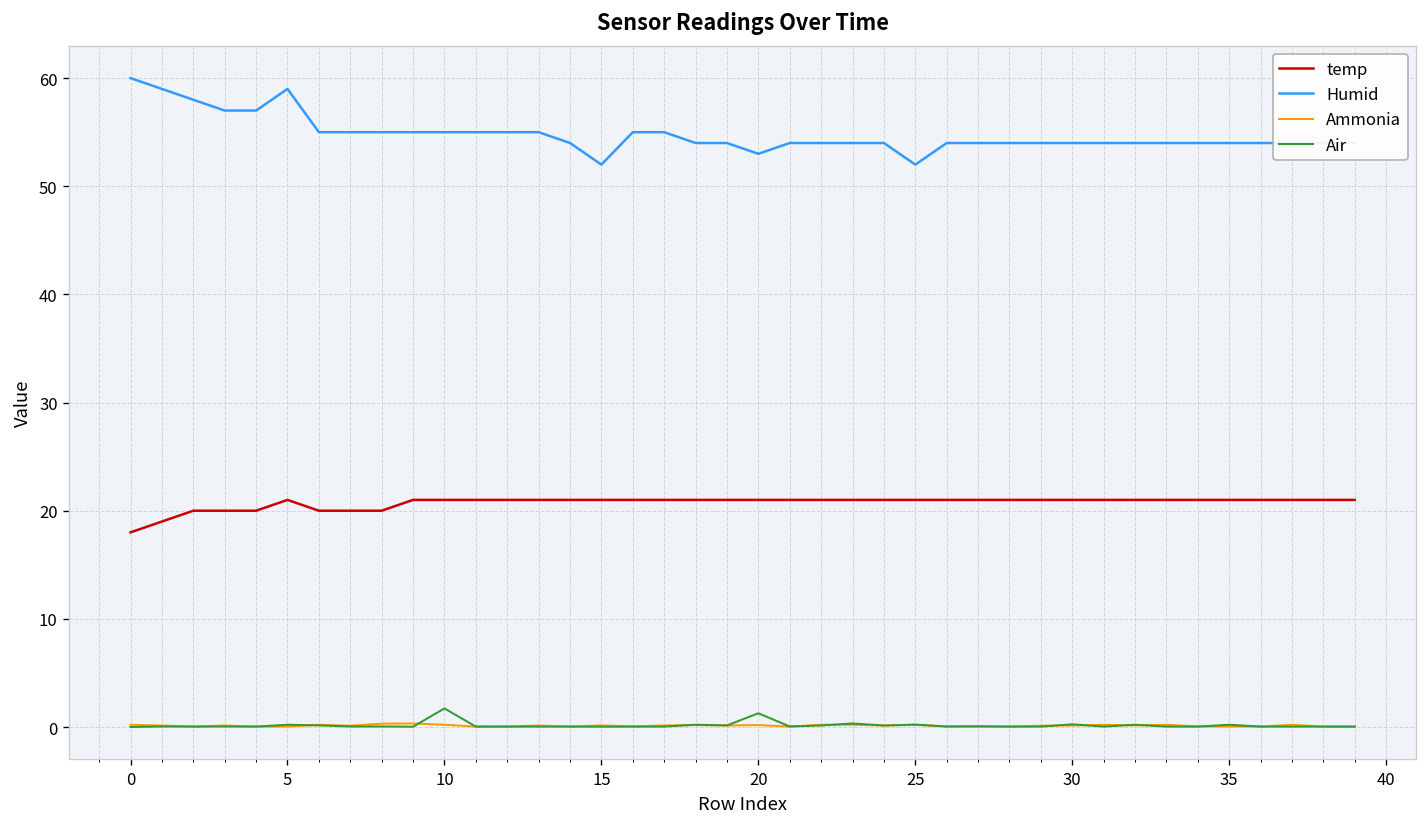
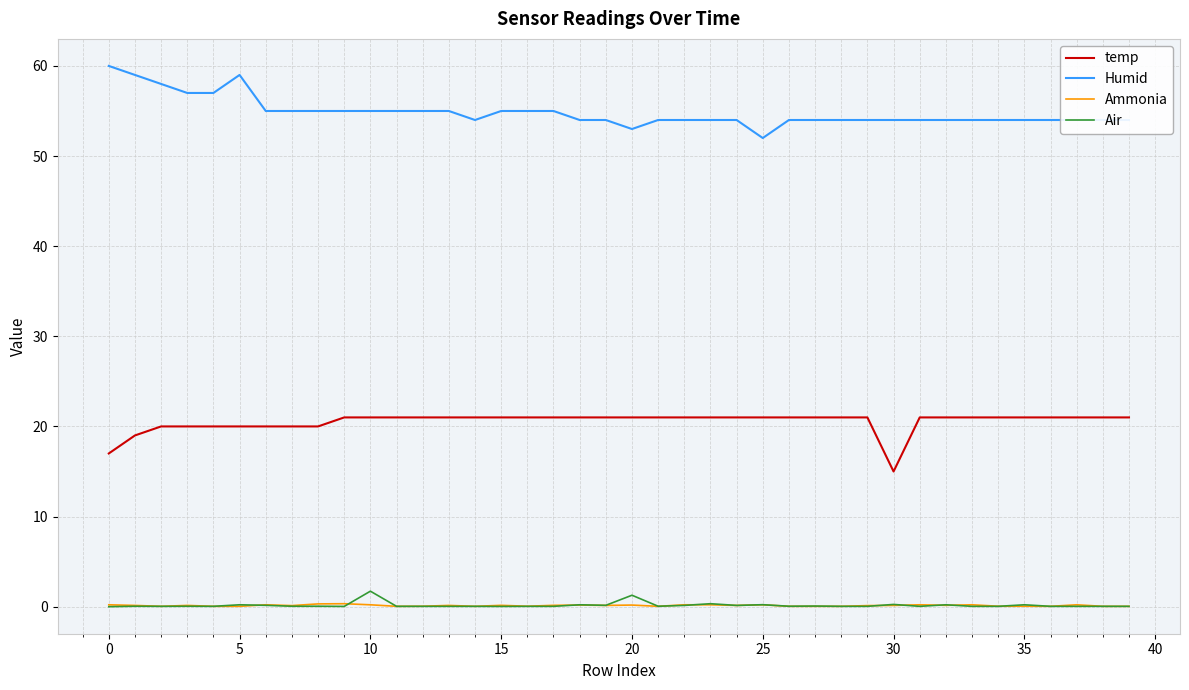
temp, 0: 18 -> 17
temp, 5: 21 -> 20
Humid, 15: 52 -> 55
temp, 30: 21 -> 15
